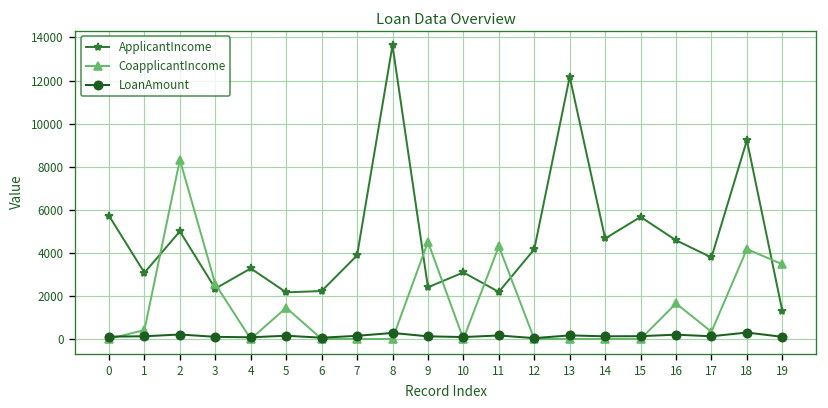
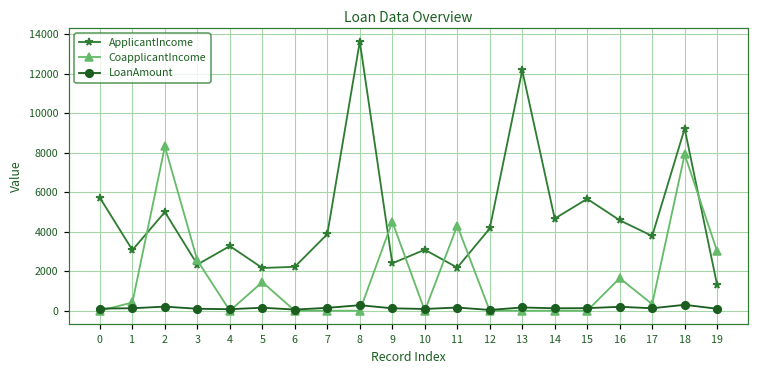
CoapplicantIncome, 18: 4200 -> 7900
CoapplicantIncome, 19: 3500 -> 3000
